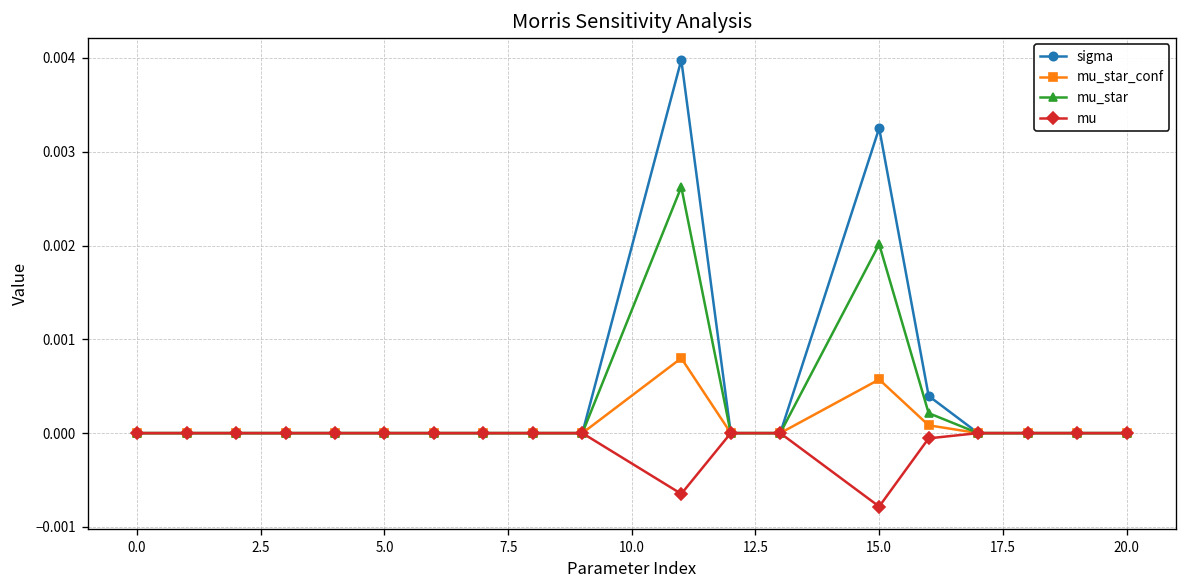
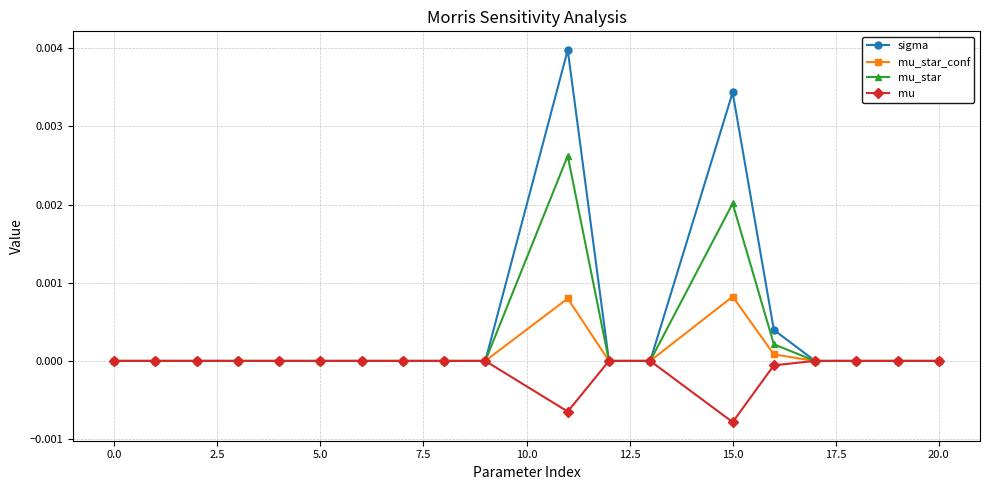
sigma, 15.0: 0.0033 -> 0.0034
mu_star_conf, 15.0: 0.0006 -> 0.0008
